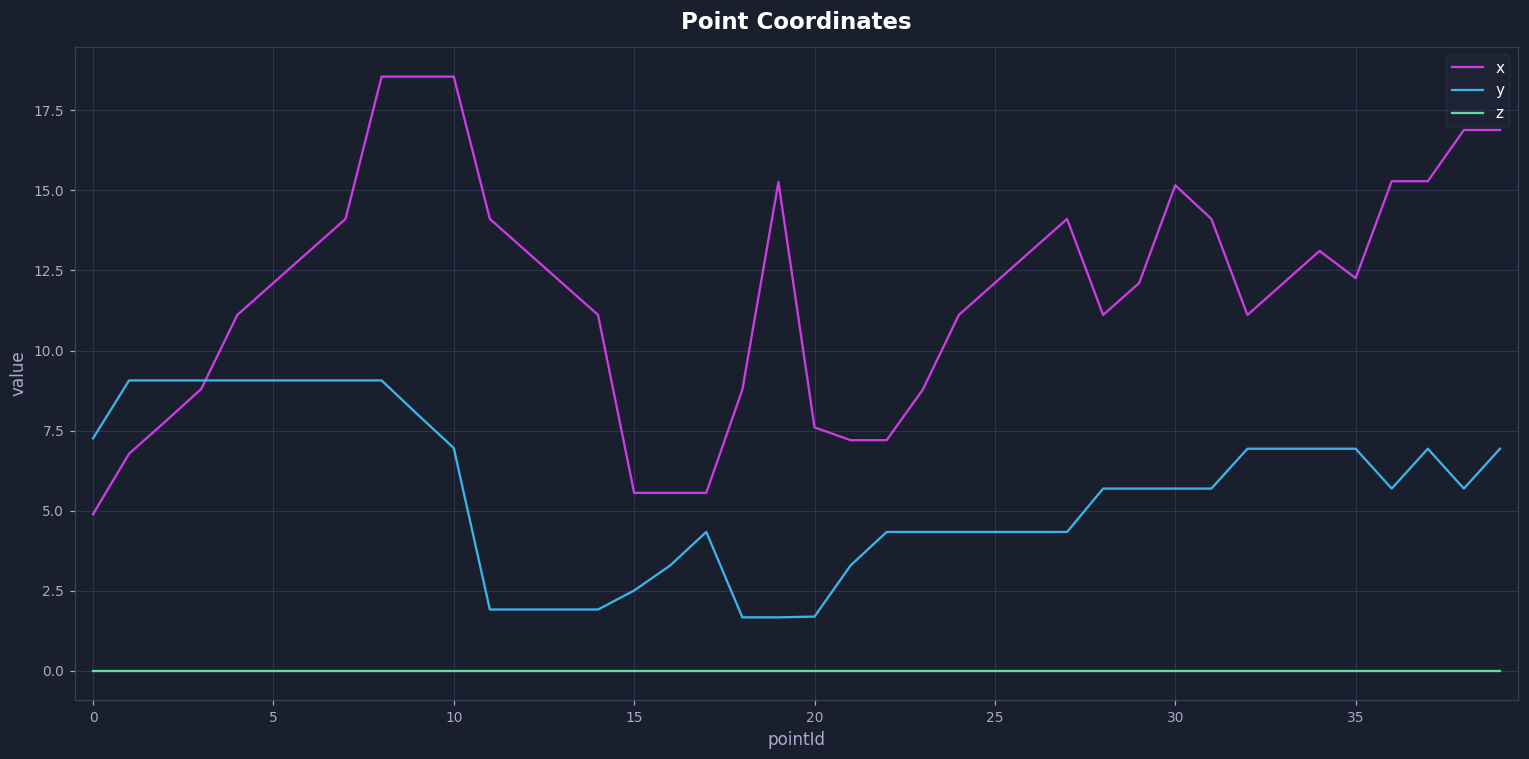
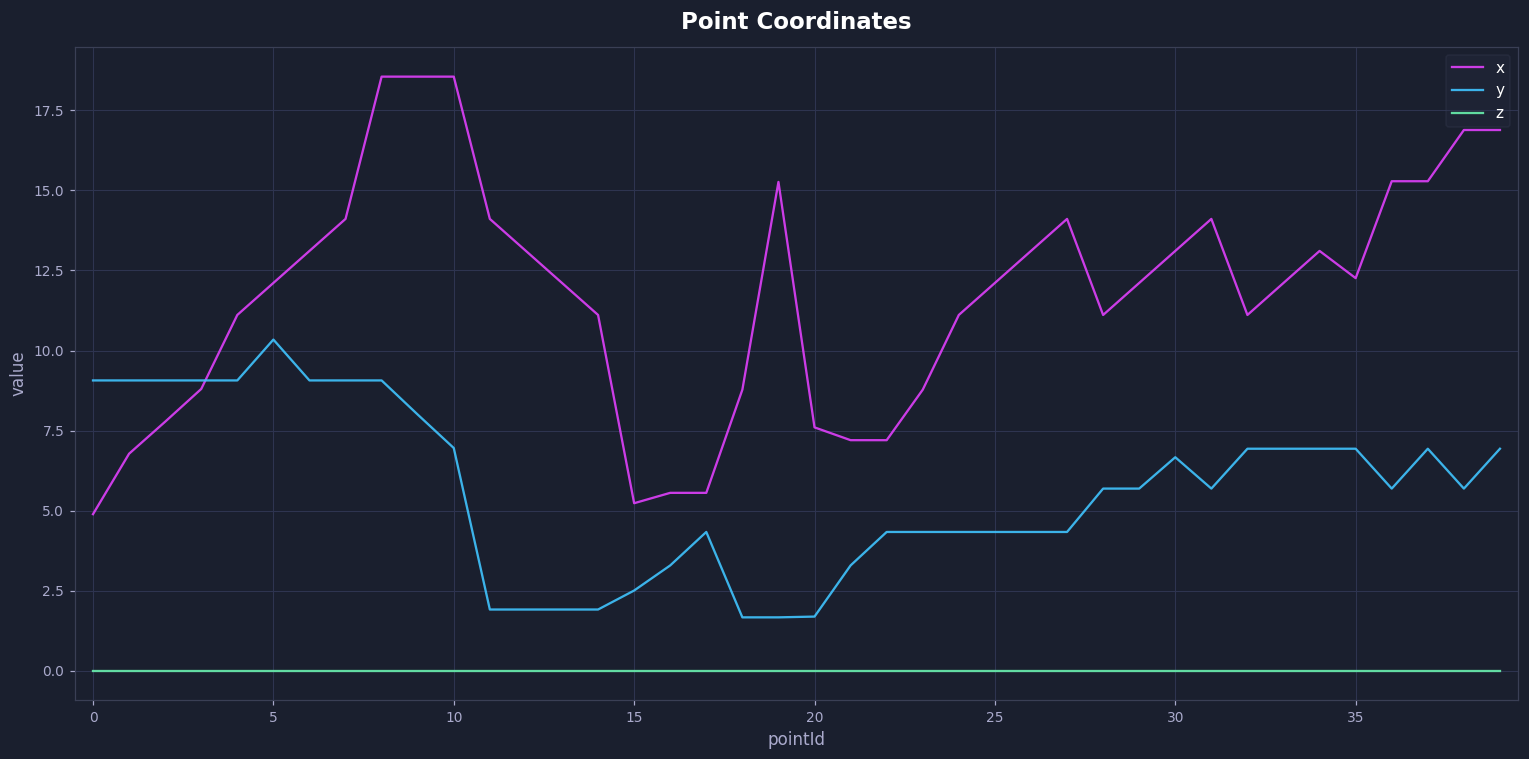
y, 0: 7.3 -> 9.1
y, 5: 9.1 -> 10.3
x, 15: 5.6 -> 5.2
x, 30: 15.2 -> 13.1
y, 30: 5.7 -> 6.7
